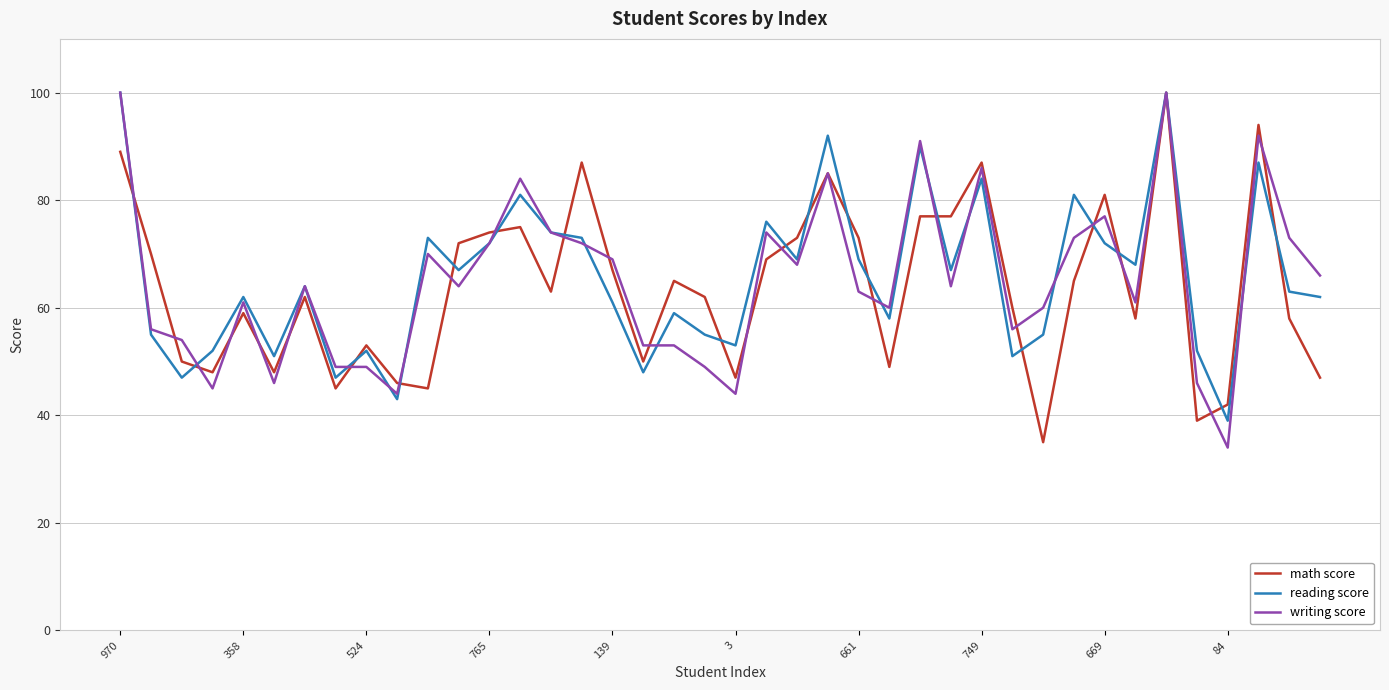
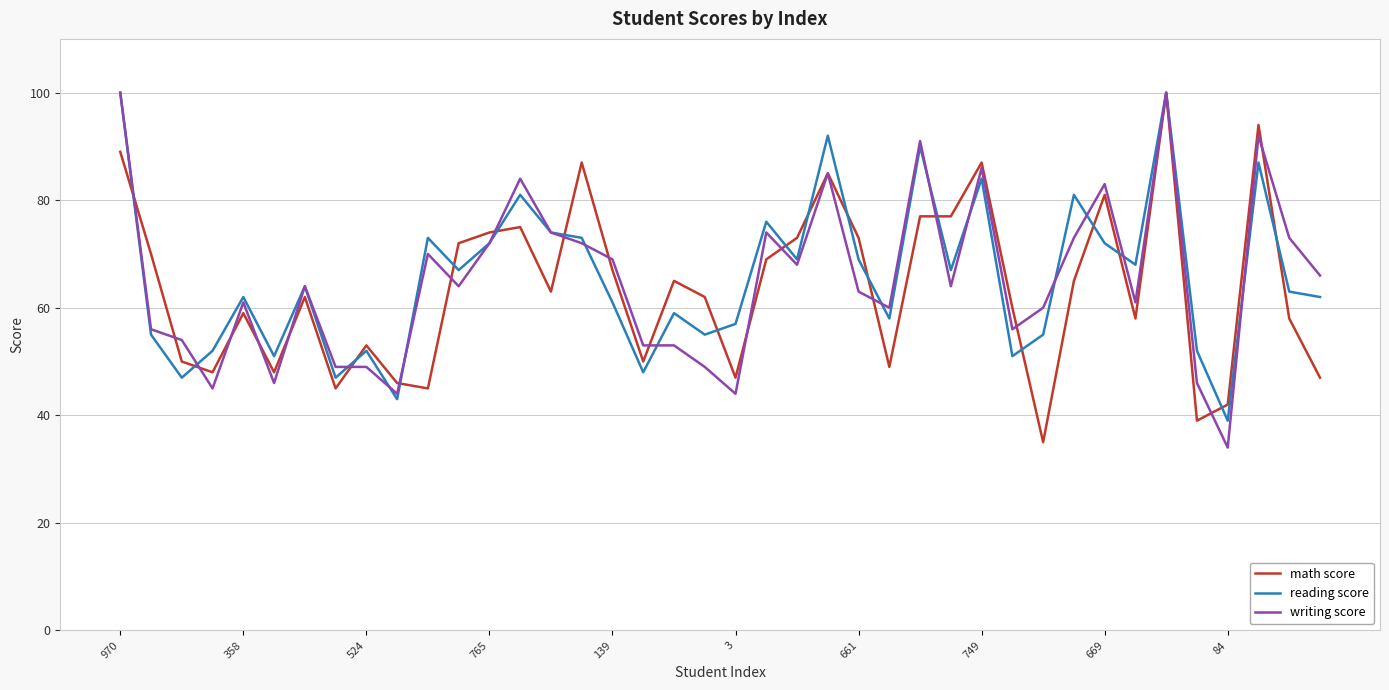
reading score, 3: 53 -> 57
writing score, 669: 77 -> 83
